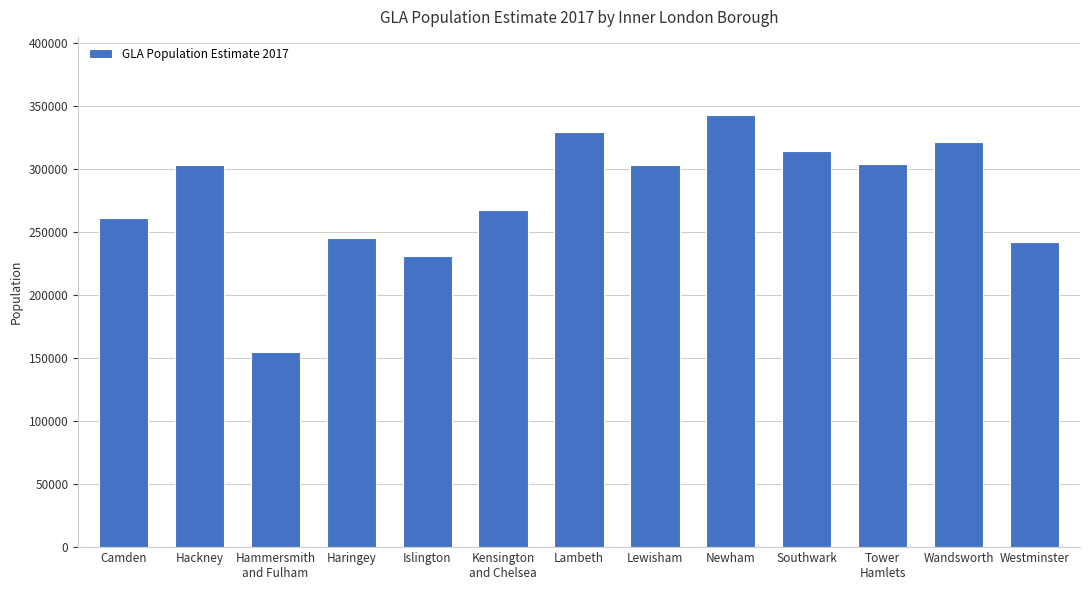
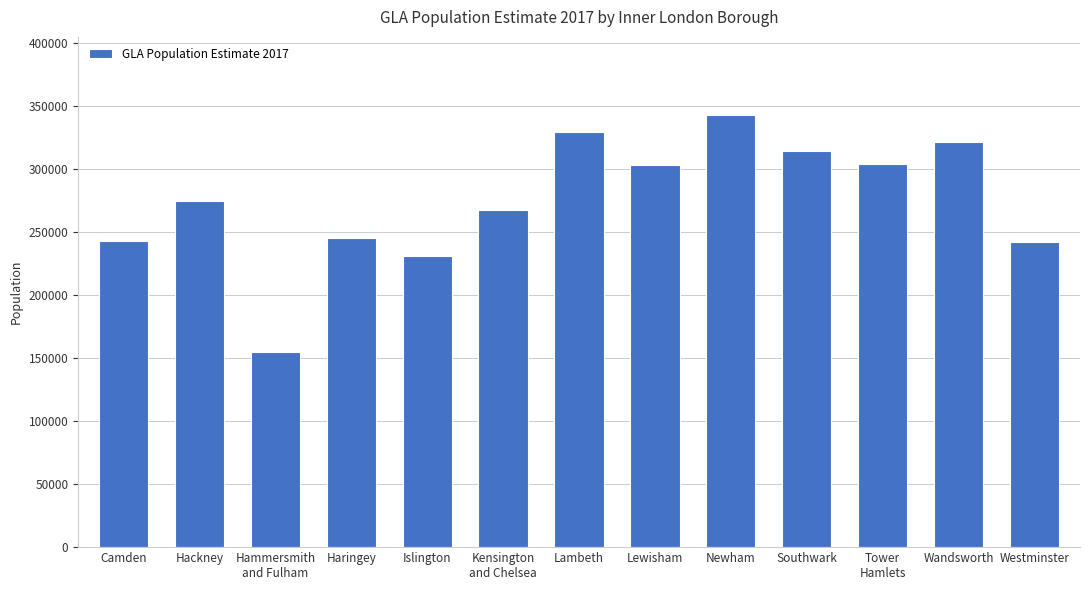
Camden: 261000 -> 243000
Hackney: 303000 -> 274000
